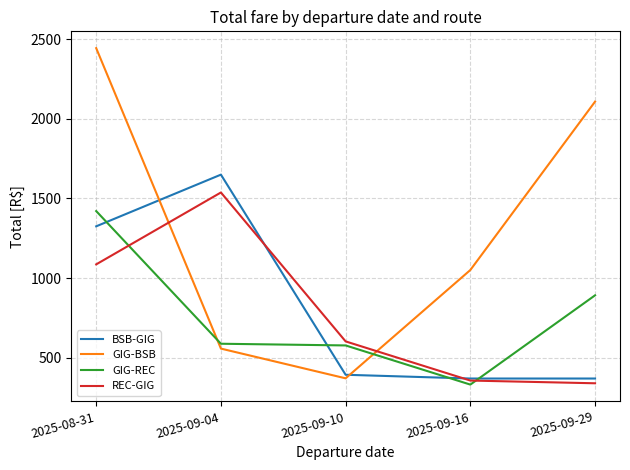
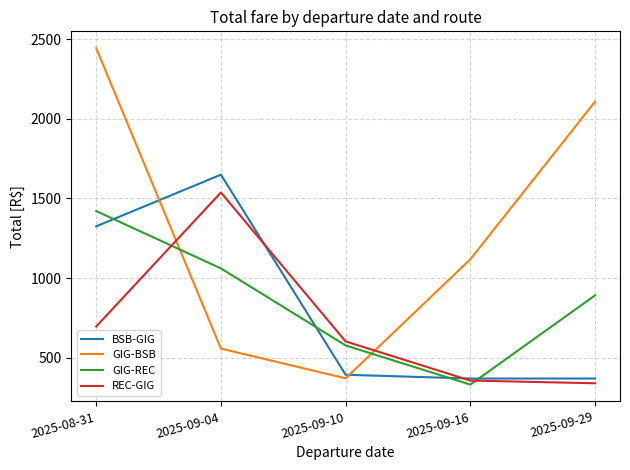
REC-GIG, 2025-08-31: 1090 -> 700
GIG-REC, 2025-09-04: 590 -> 1060
GIG-BSB, 2025-09-16: 1050 -> 1120
